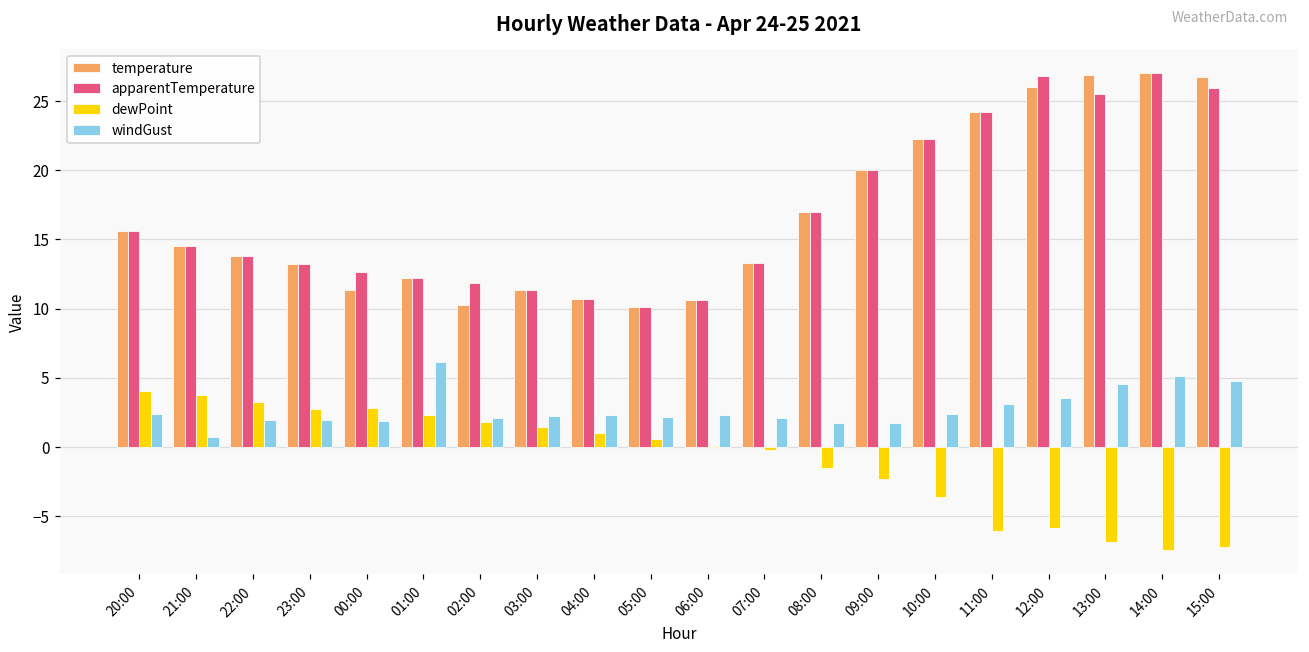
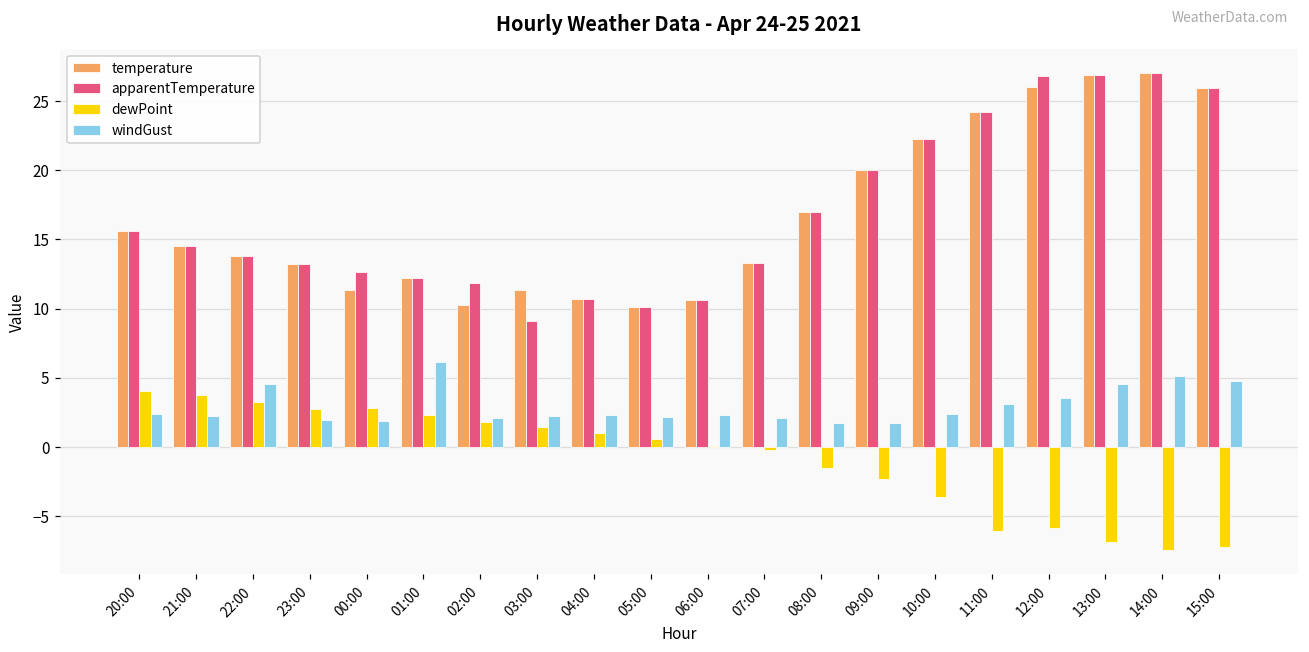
windGust, 21:00: 0.7 -> 2.2
windGust, 22:00: 2.0 -> 4.5
apparentTemperature, 03:00: 11.4 -> 9.1
apparentTemperature, 13:00: 25.5 -> 26.9
temperature, 15:00: 26.8 -> 26.0
